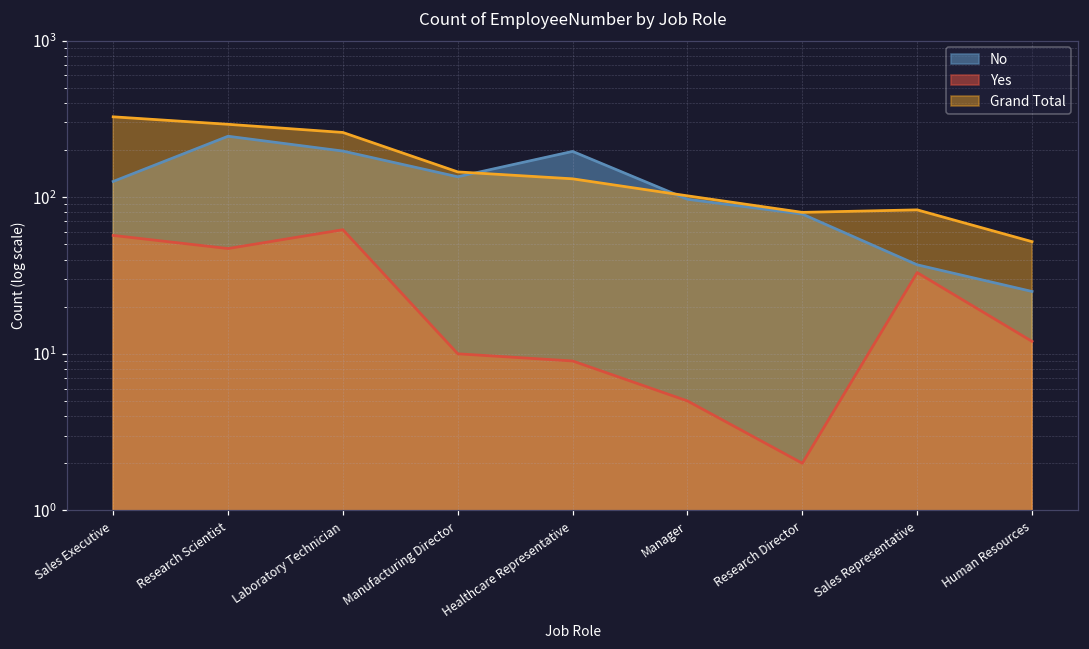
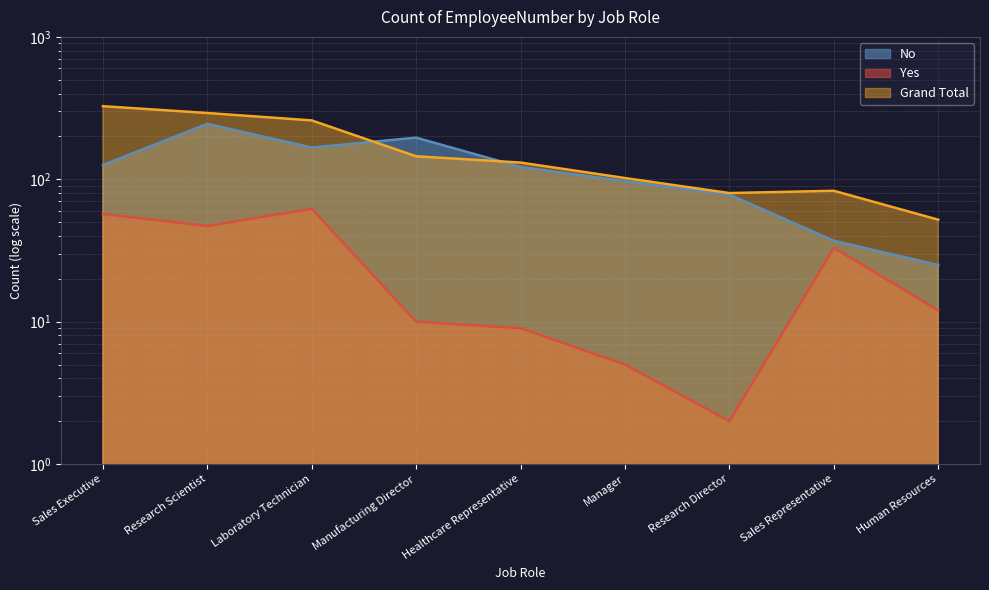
No, Laboratory Technician: 200 -> 170
No, Manufacturing Director: 140 -> 200
No, Healthcare Representative: 200 -> 120
